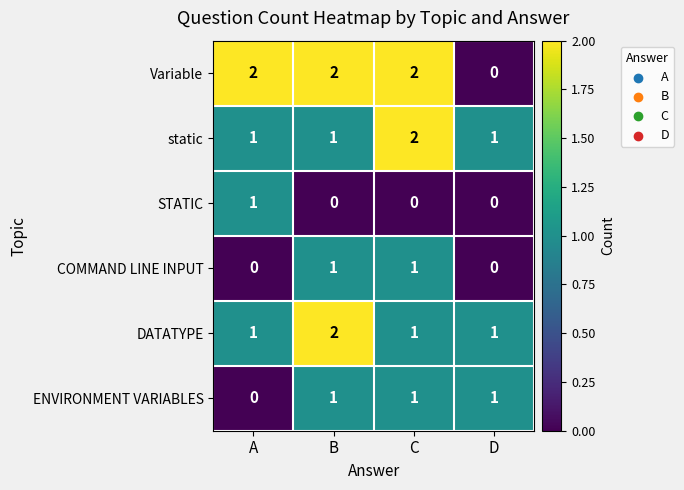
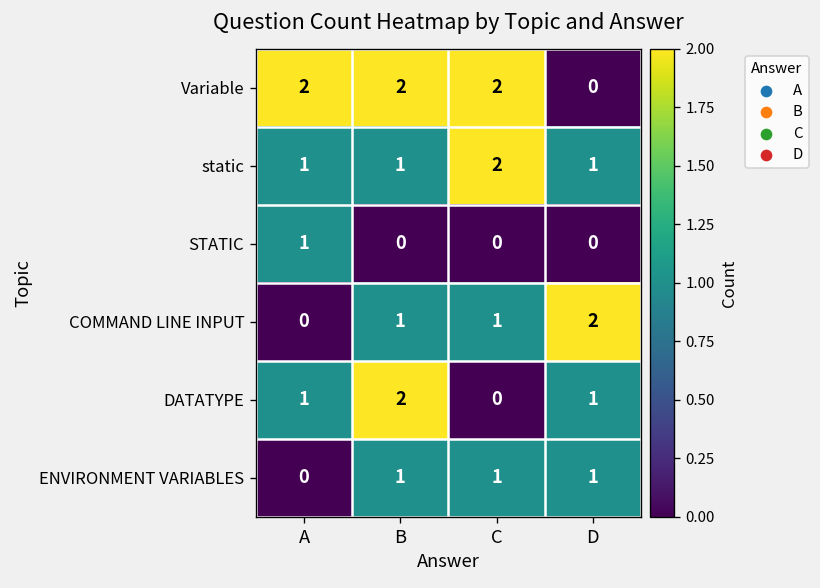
COMMAND LINE INPUT, D: 0 -> 2
DATATYPE, C: 1 -> 0
